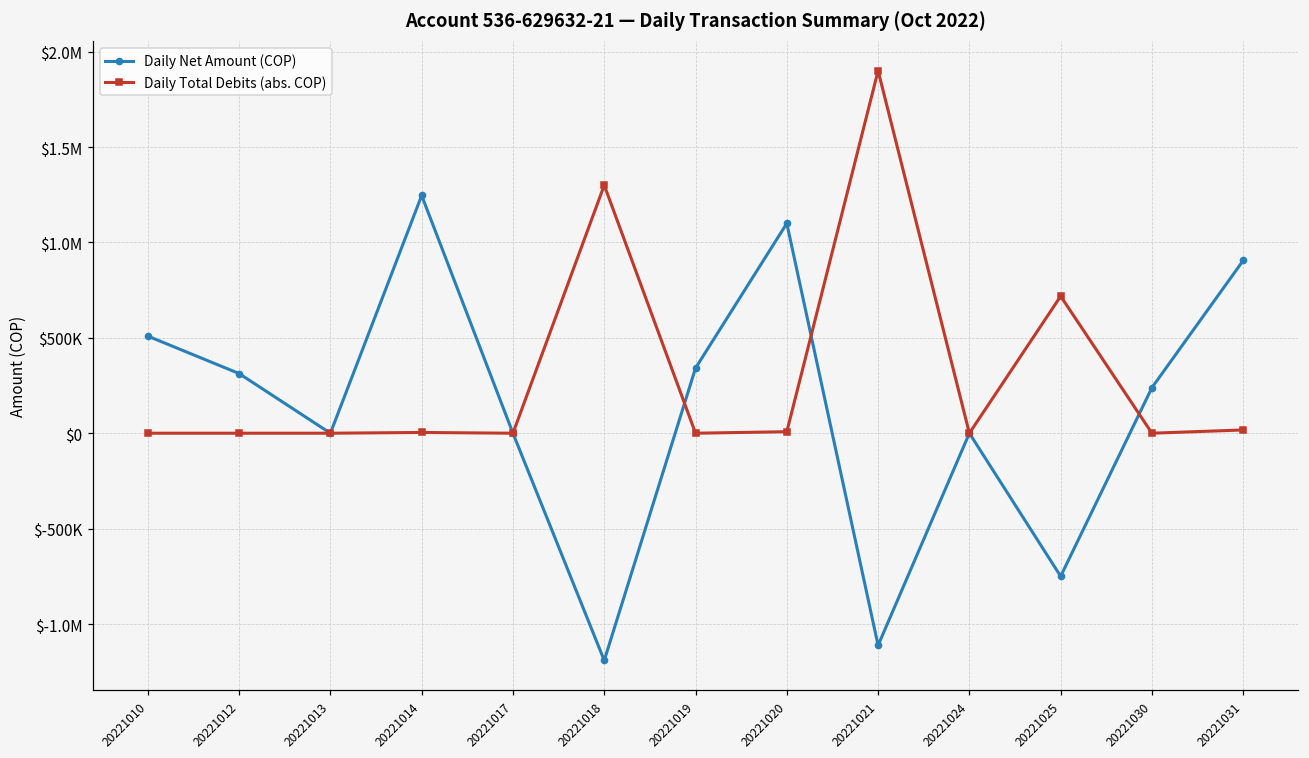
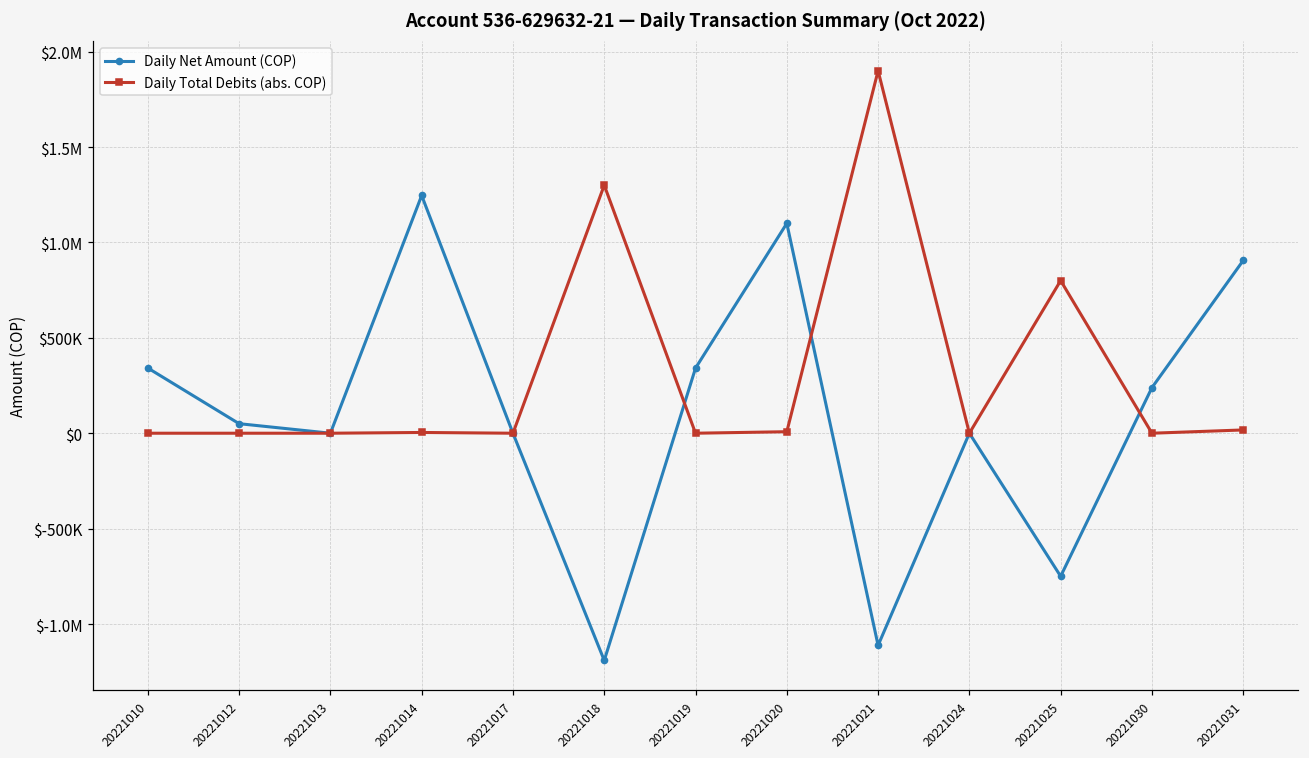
Daily Net Amount (COP), 20221010: $510000 -> $340000
Daily Net Amount (COP), 20221012: $310000 -> $50000
Daily Total Debits (abs. COP), 20221025: $720000 -> $800000
